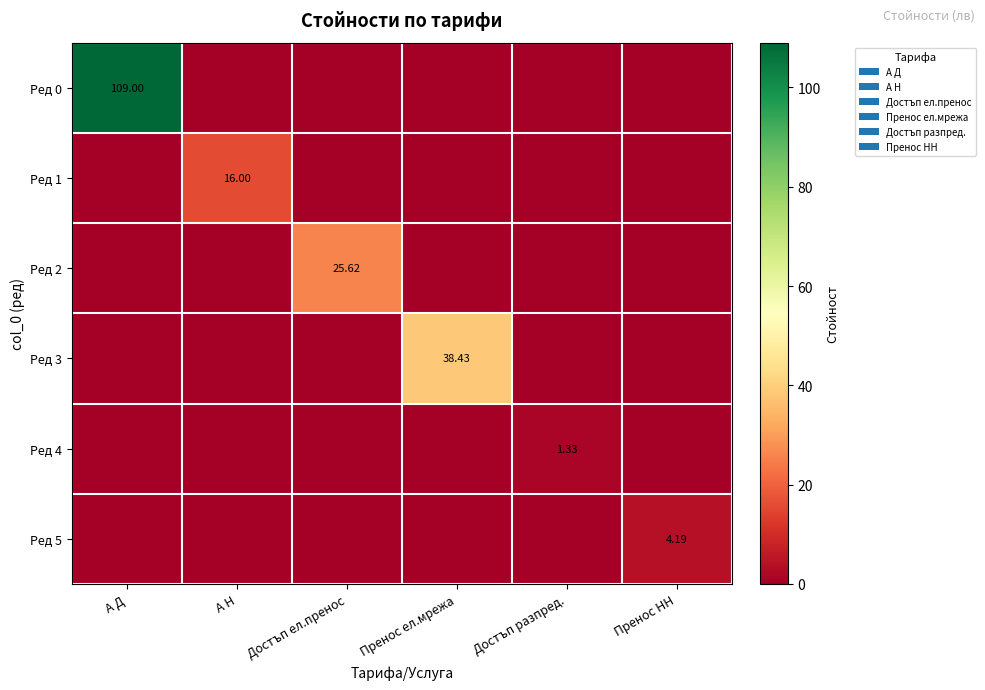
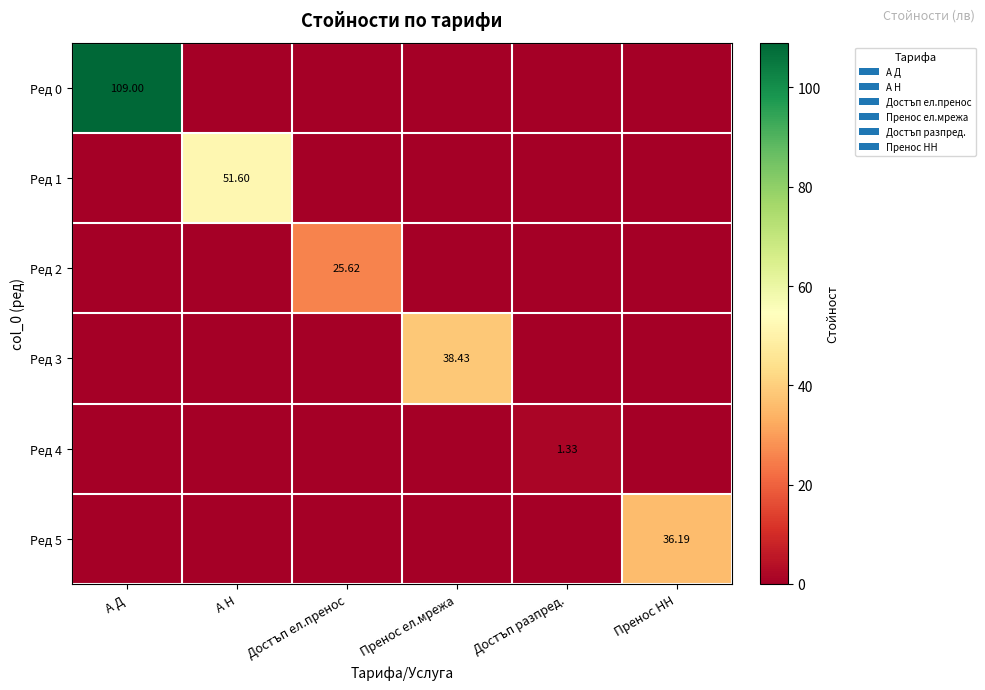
Ред 1, А Н: 16.00 -> 51.60
Ред 5, Пренос НН: 4.19 -> 36.19
